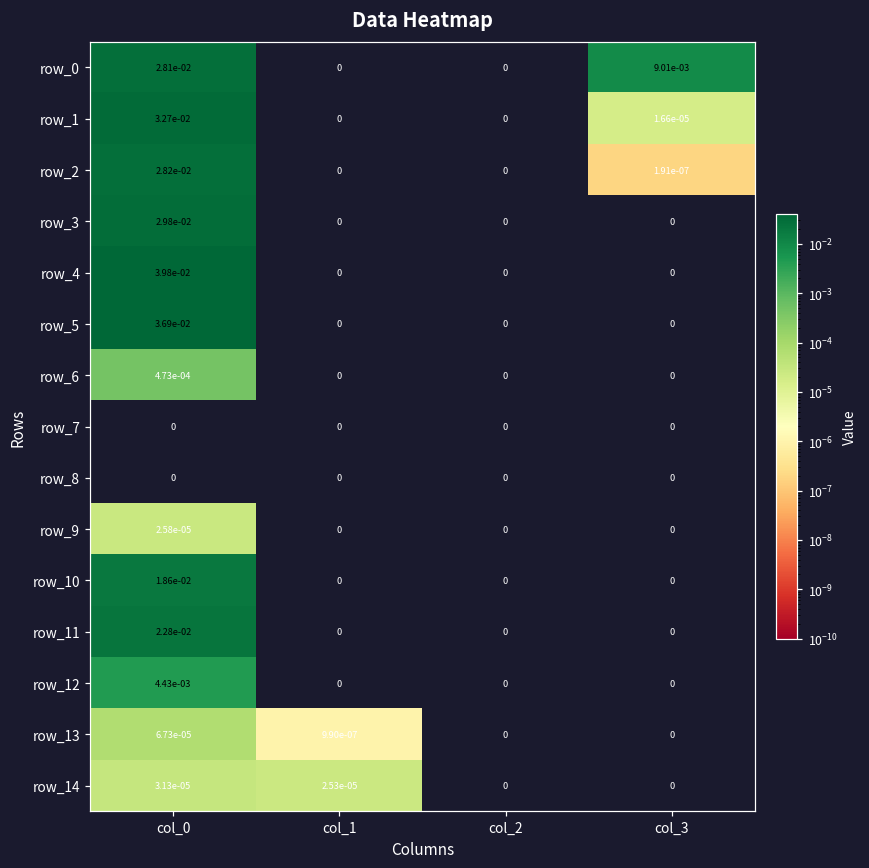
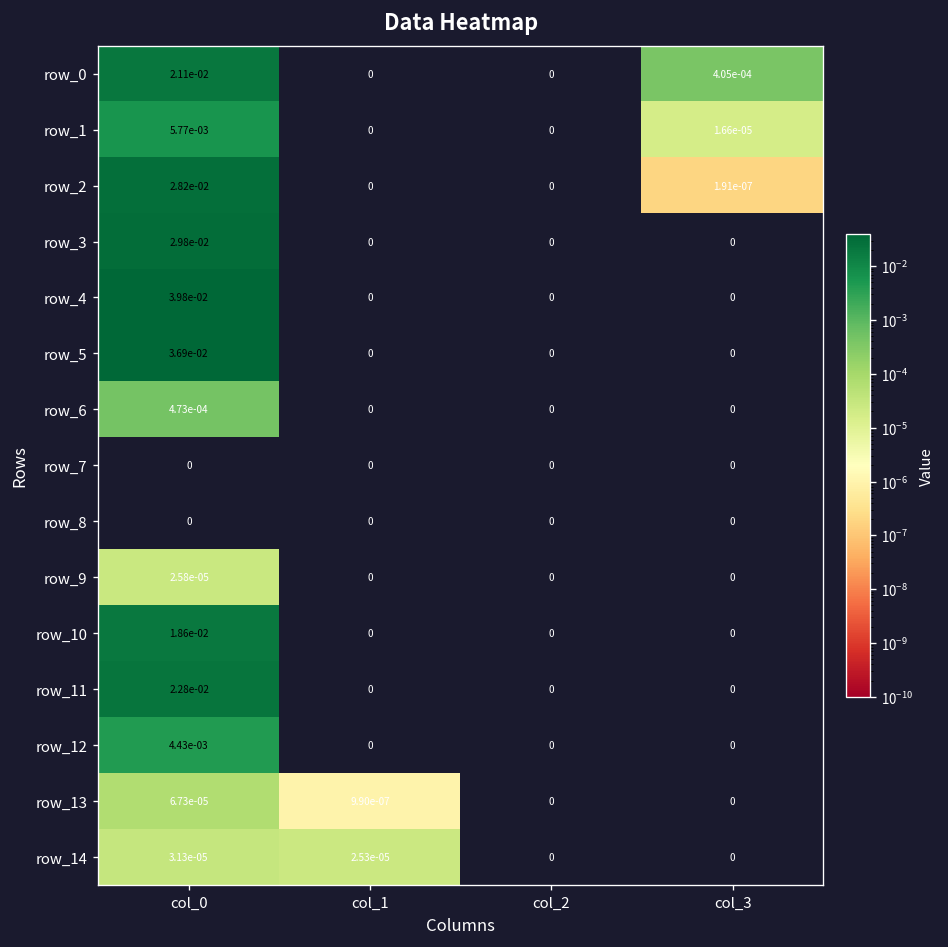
row_0, col_0: 2.81e-02 -> 2.11e-02
row_0, col_3: 9.01e-03 -> 4.05e-04
row_1, col_0: 3.27e-02 -> 5.77e-03
